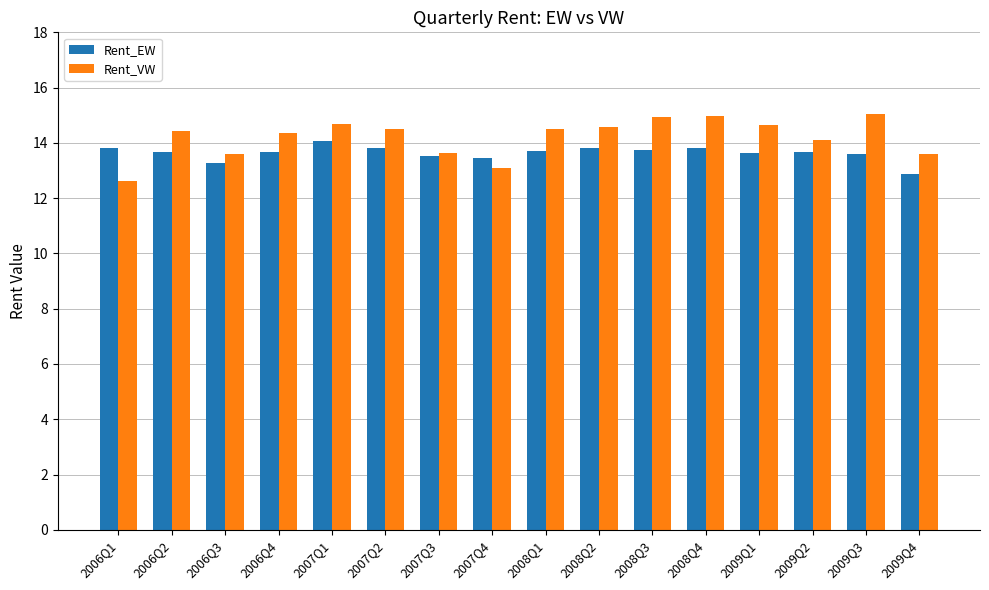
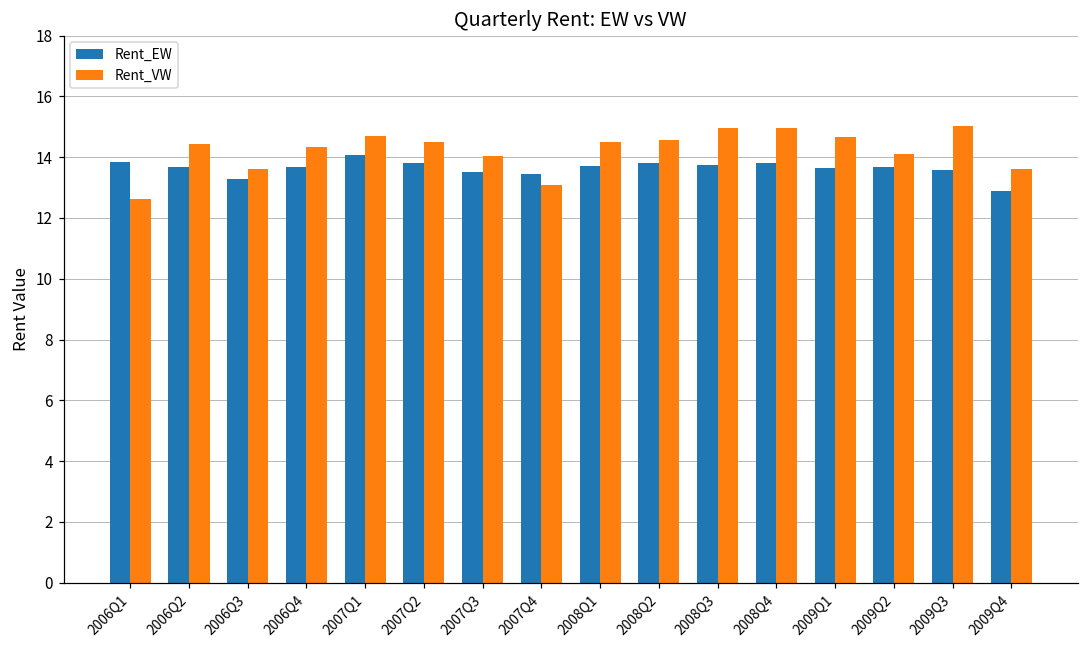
Rent_VW, 2007Q3: 13.6 -> 14.0
